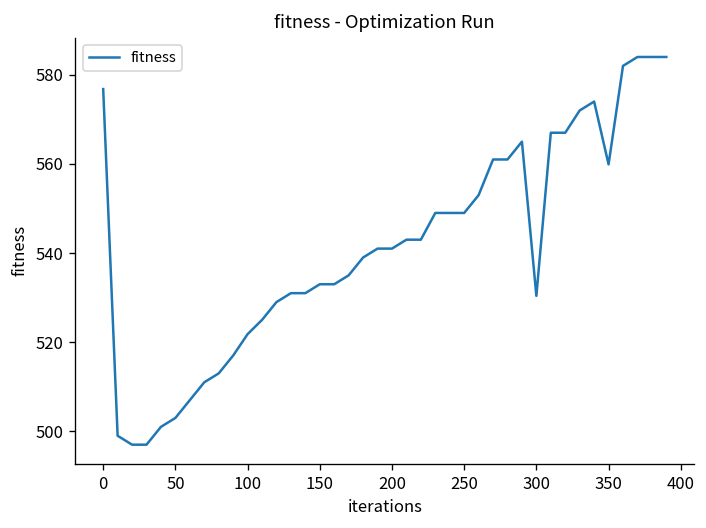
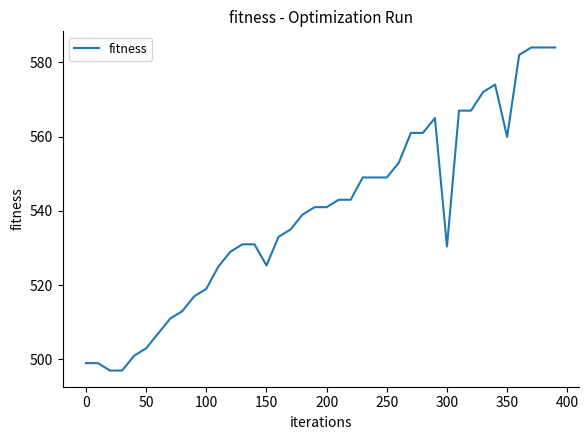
0: 577 -> 499
100: 522 -> 519
150: 533 -> 525
